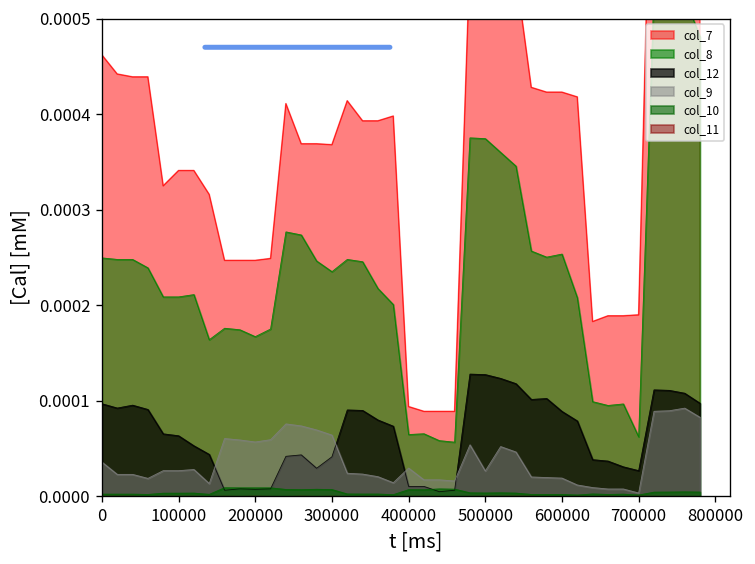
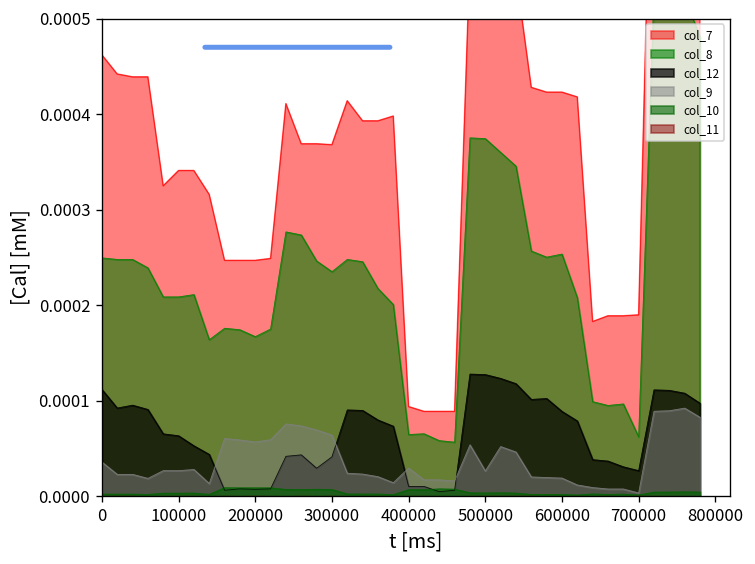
col_12, 0: 0.00010 -> 0.00011
